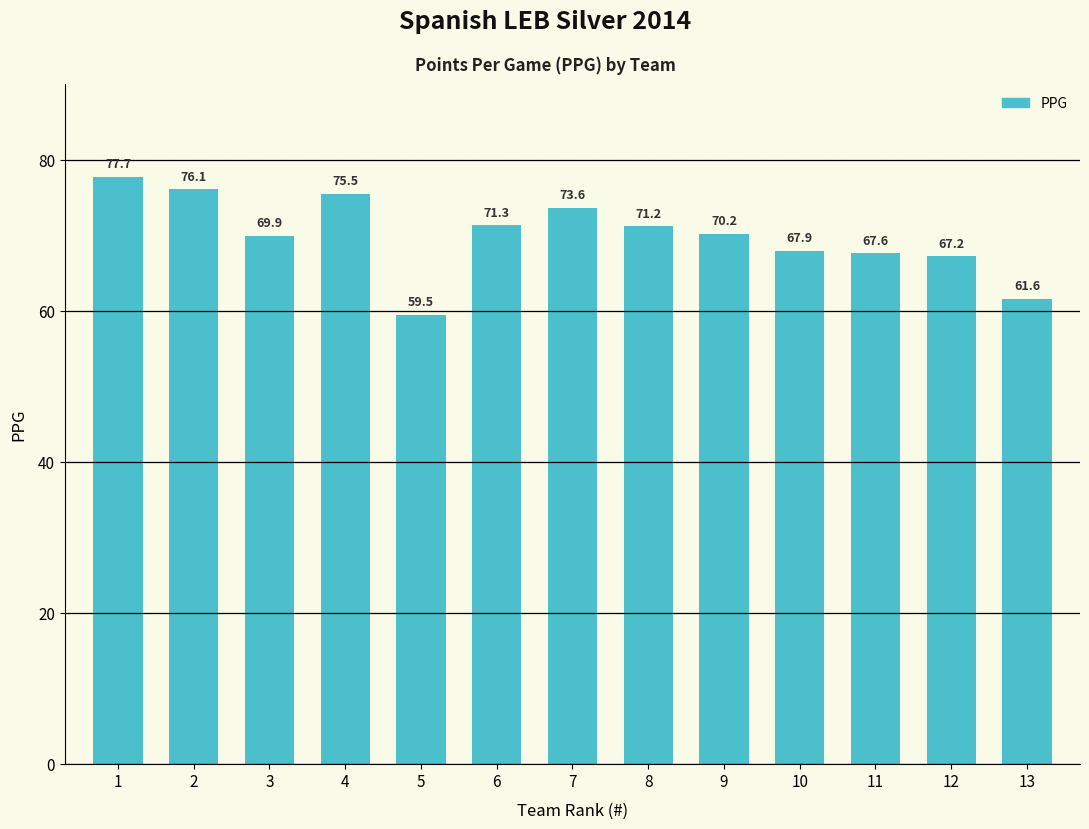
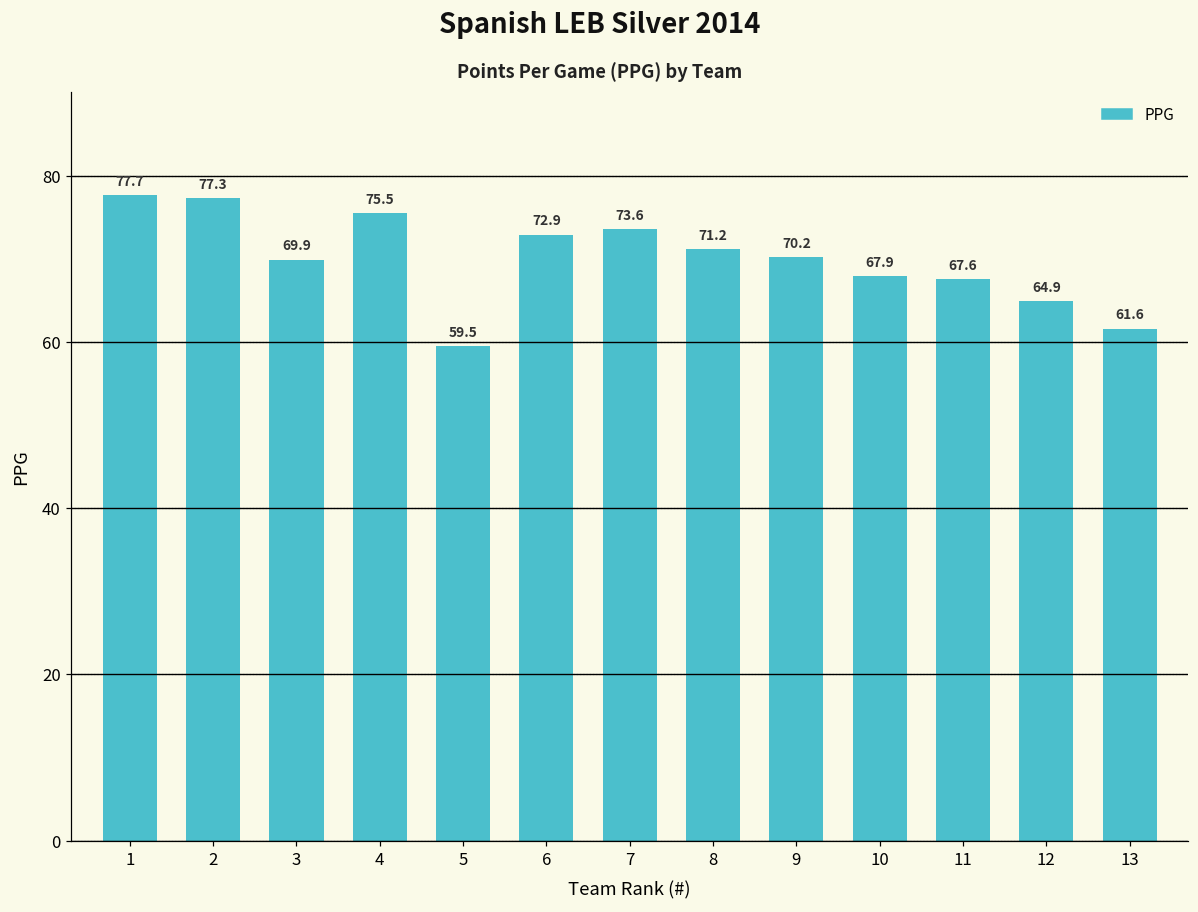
2: 76.1 -> 77.3
6: 71.3 -> 72.9
12: 67.2 -> 64.9
